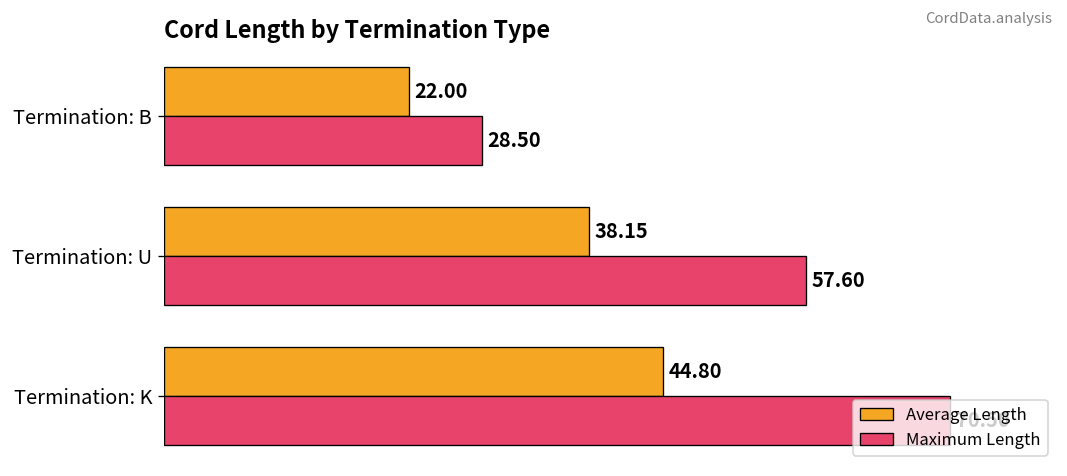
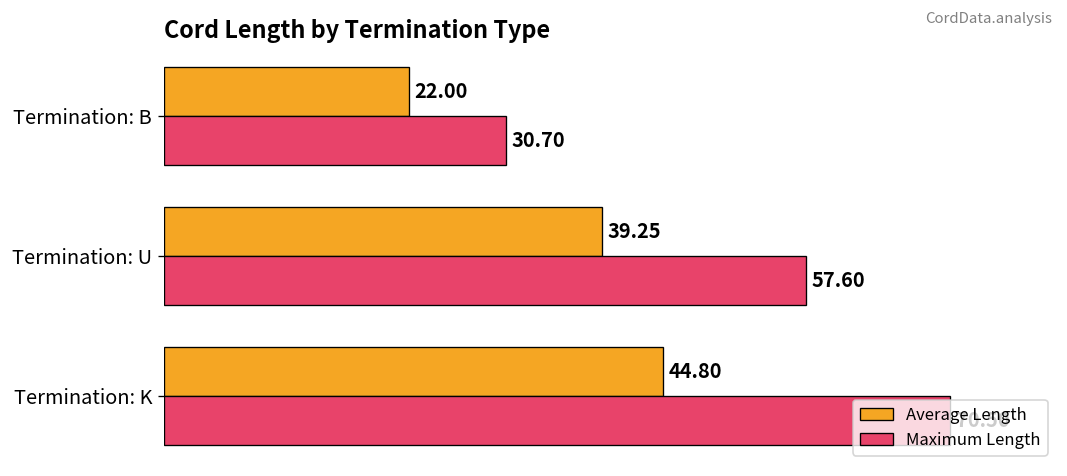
Maximum Length, Termination: B: 28.50 -> 30.70
Average Length, Termination: U: 38.15 -> 39.25
